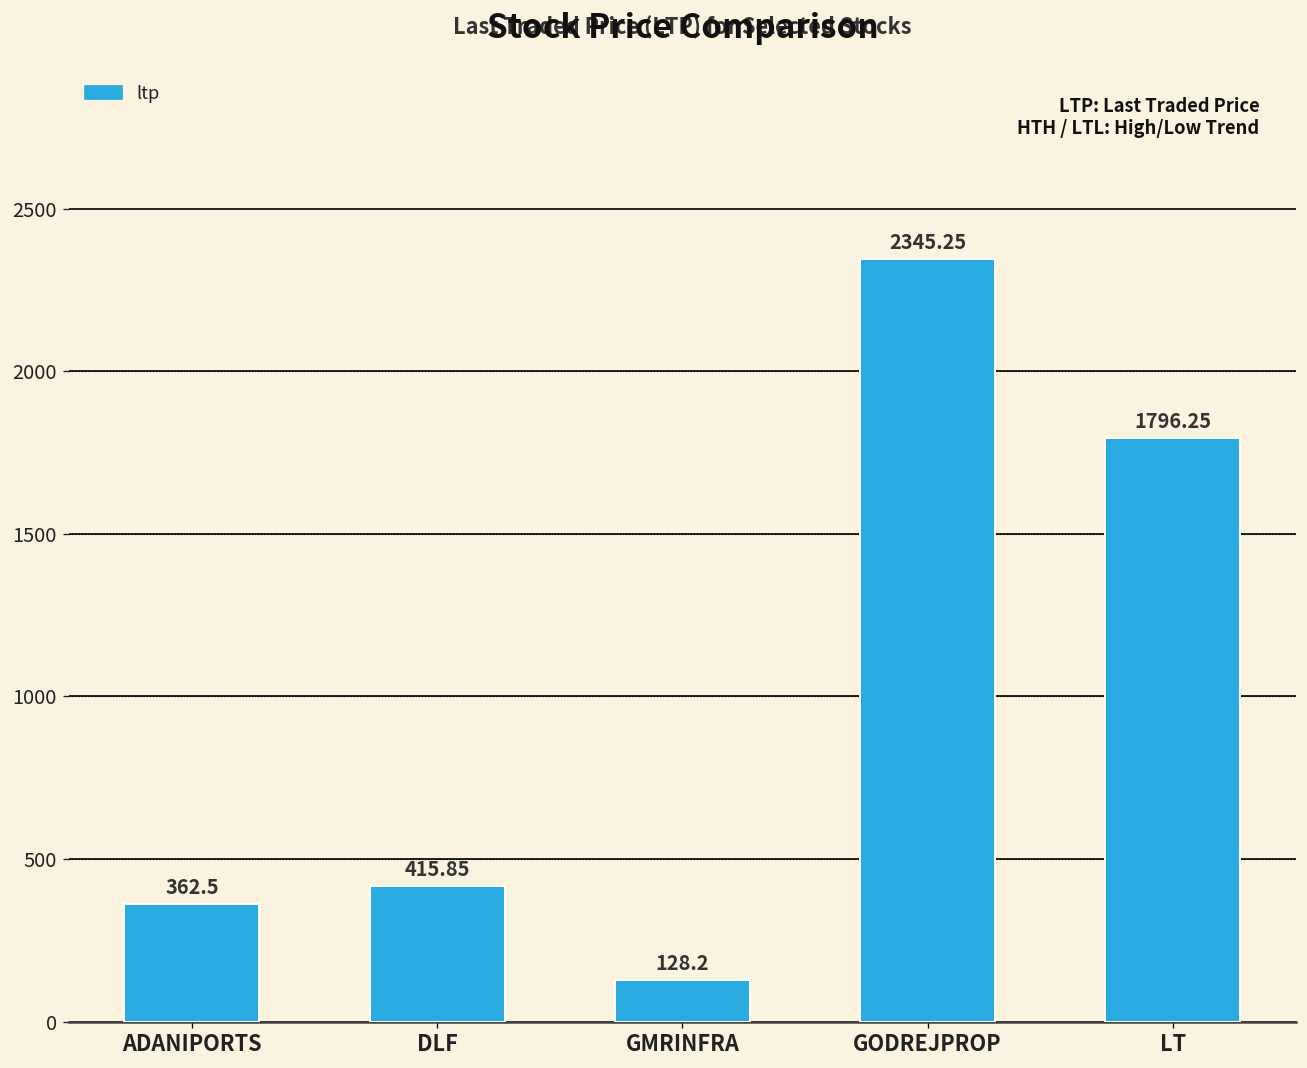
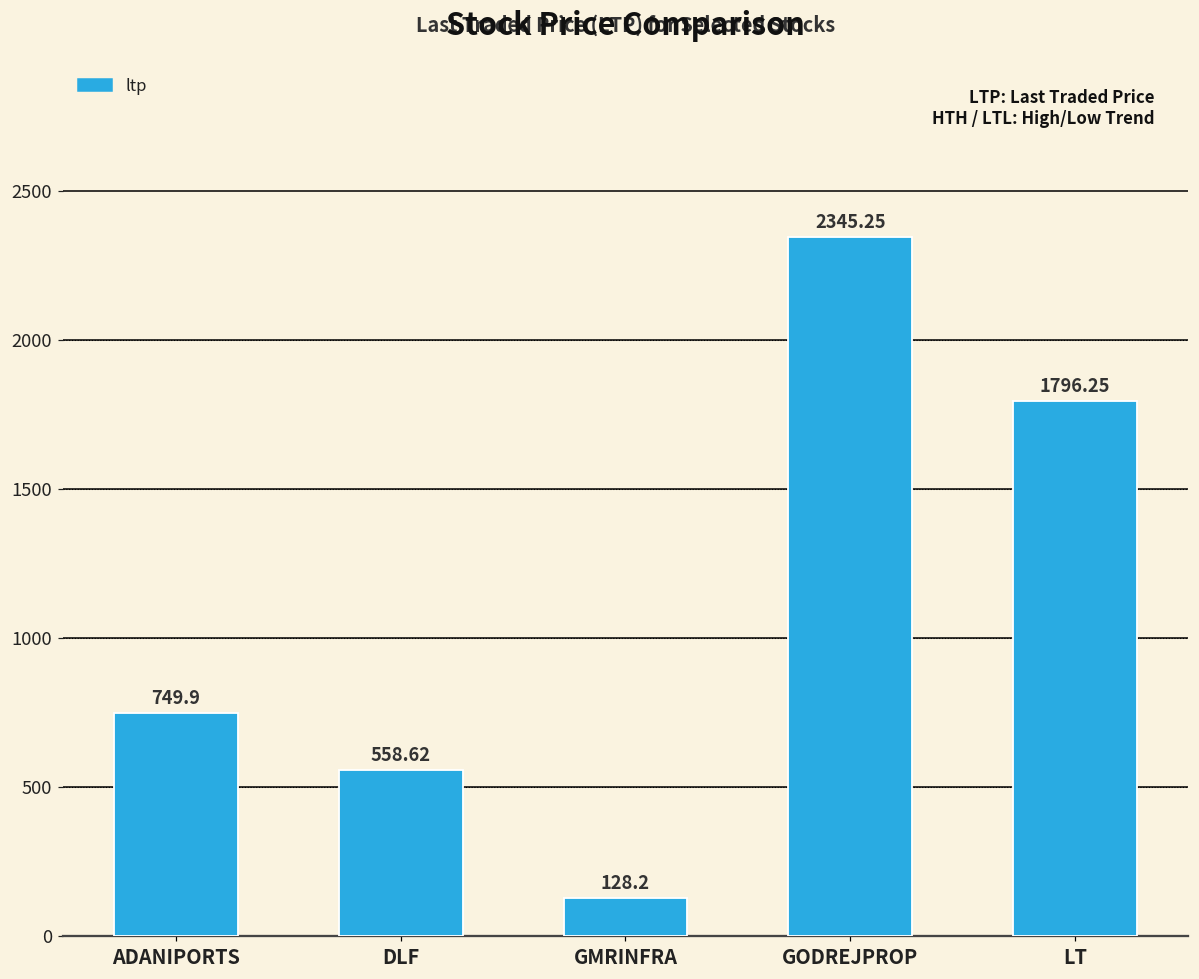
ADANIPORTS: 362.5 -> 749.9
DLF: 415.85 -> 558.62
